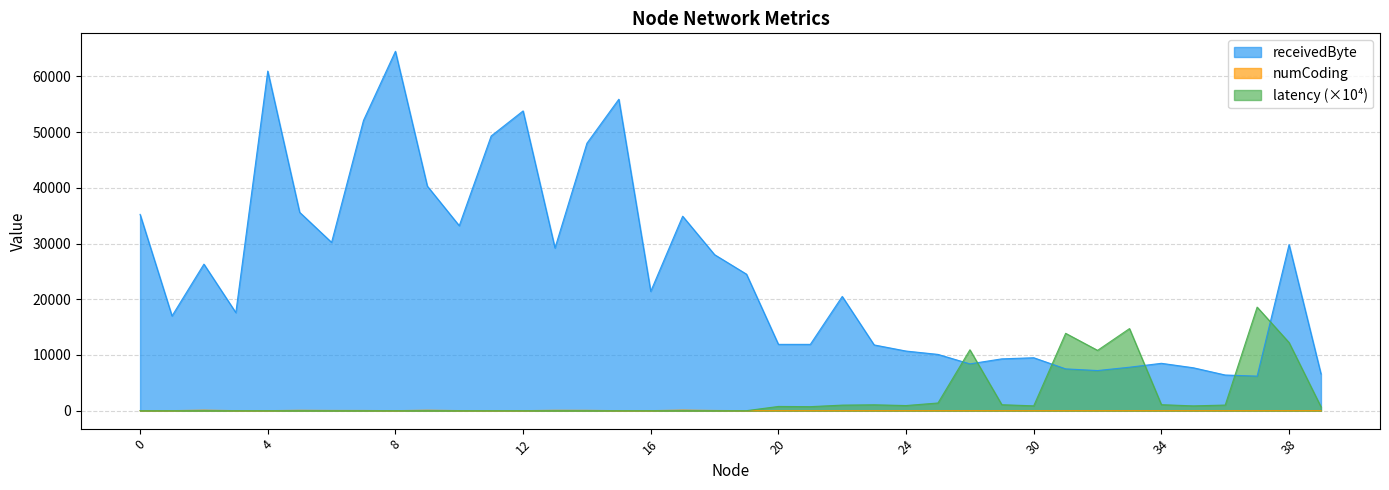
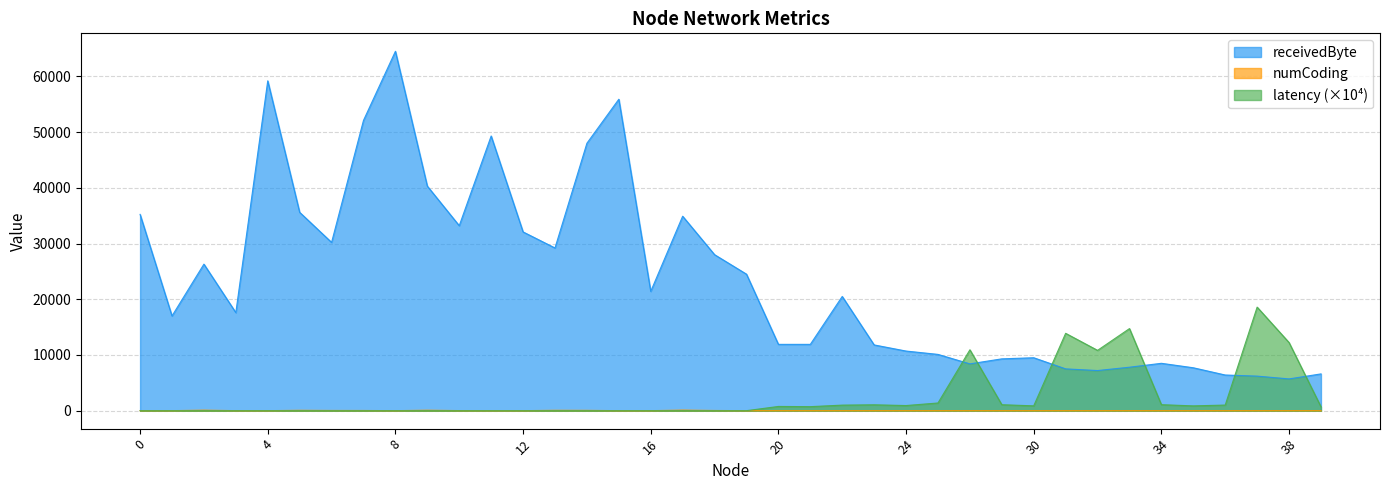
receivedByte, 4: 61000 -> 59000
receivedByte, 12: 54000 -> 32000
receivedByte, 38: 30000 -> 6000
